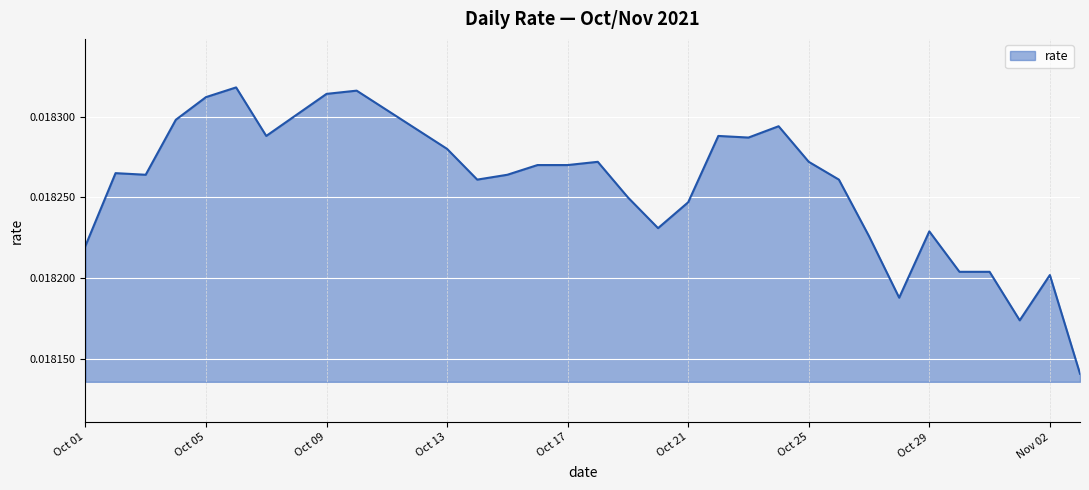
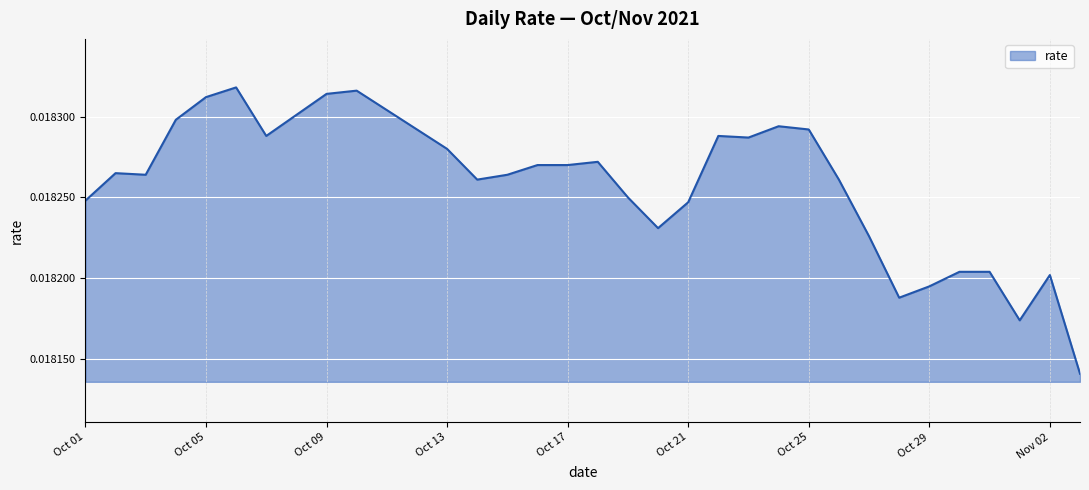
Oct 01: 0.018220 -> 0.018248
Oct 25: 0.018272 -> 0.018292
Oct 29: 0.018229 -> 0.018195
